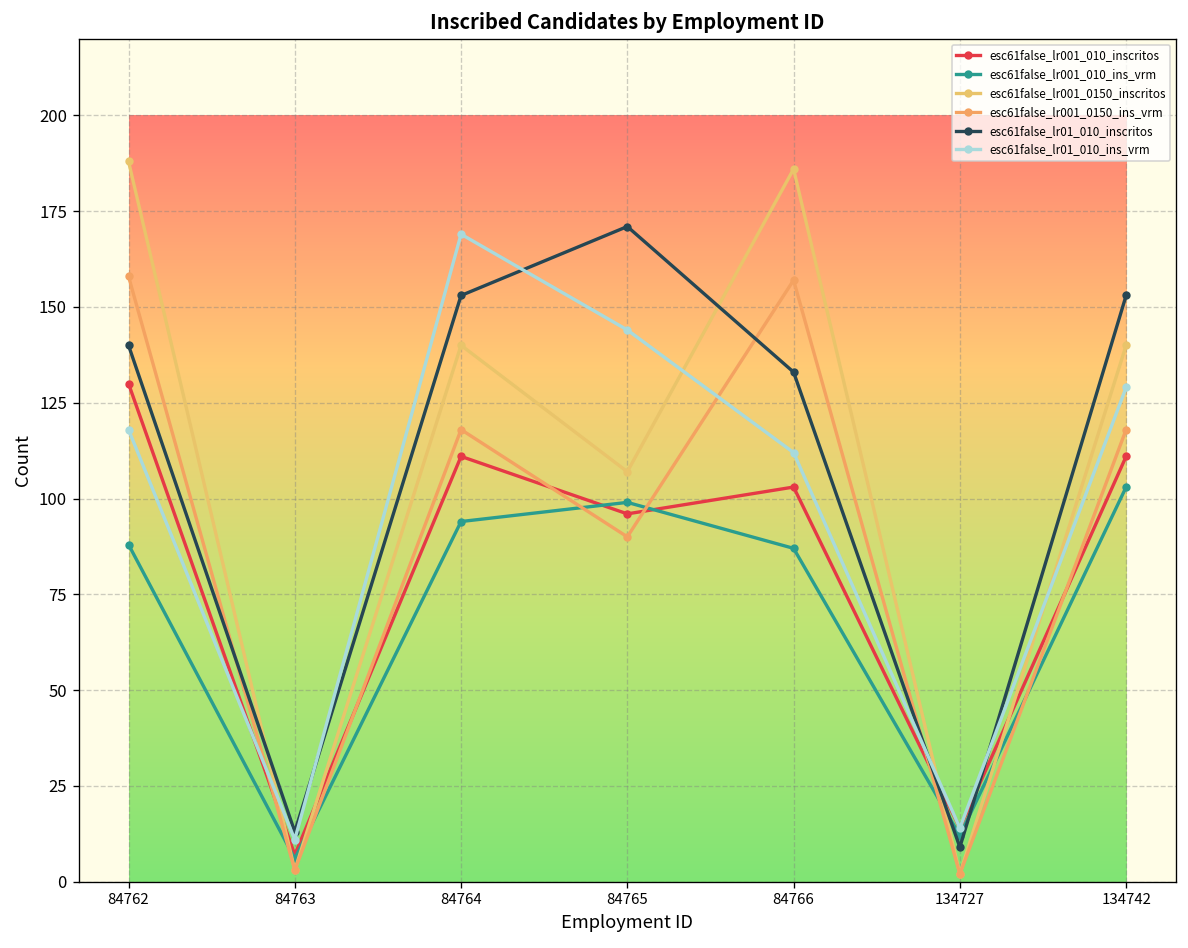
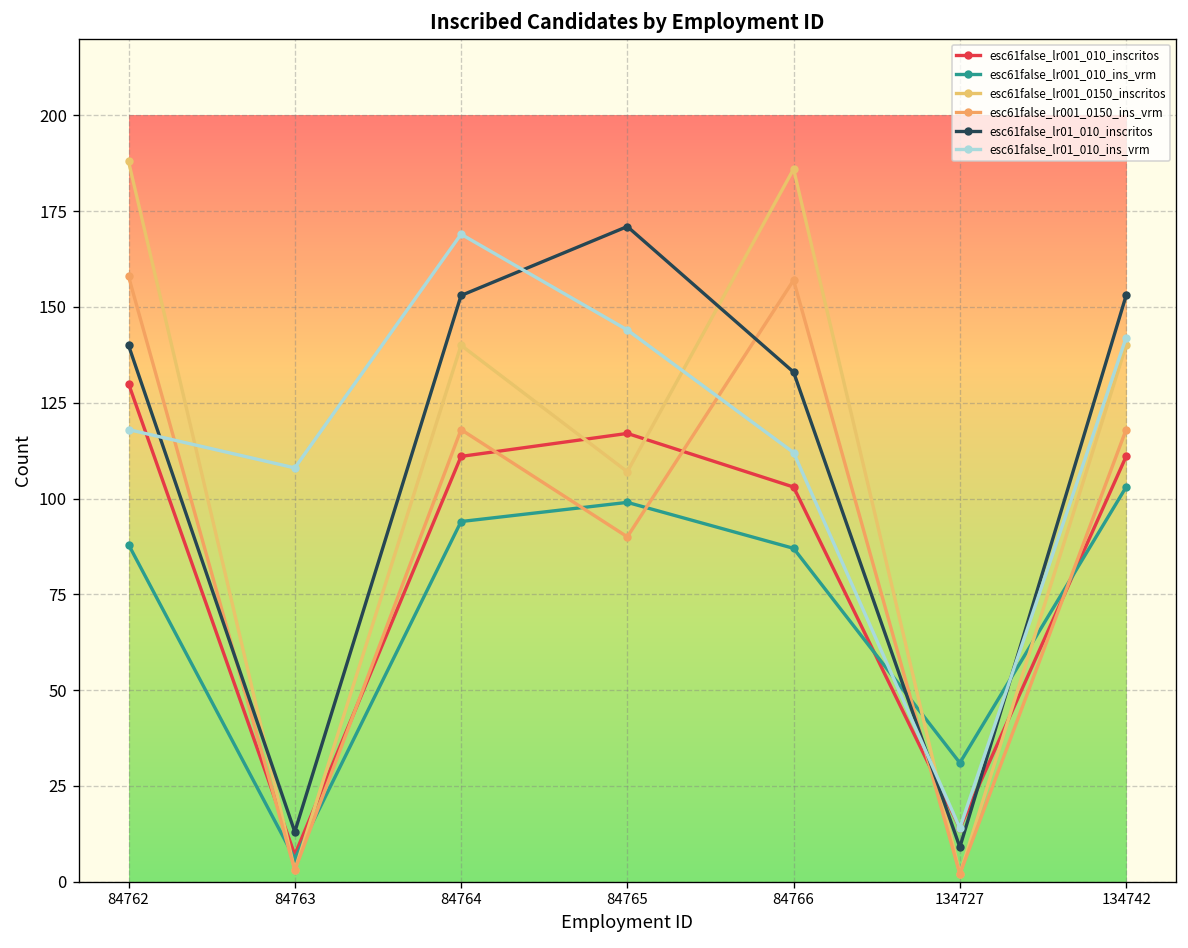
esc61false_lr01_010_ins_vrm, 84763: 11 -> 108
esc61false_lr001_010_inscritos, 84765: 96 -> 117
esc61false_lr001_010_ins_vrm, 134727: 12 -> 31
esc61false_lr01_010_ins_vrm, 134742: 129 -> 142
